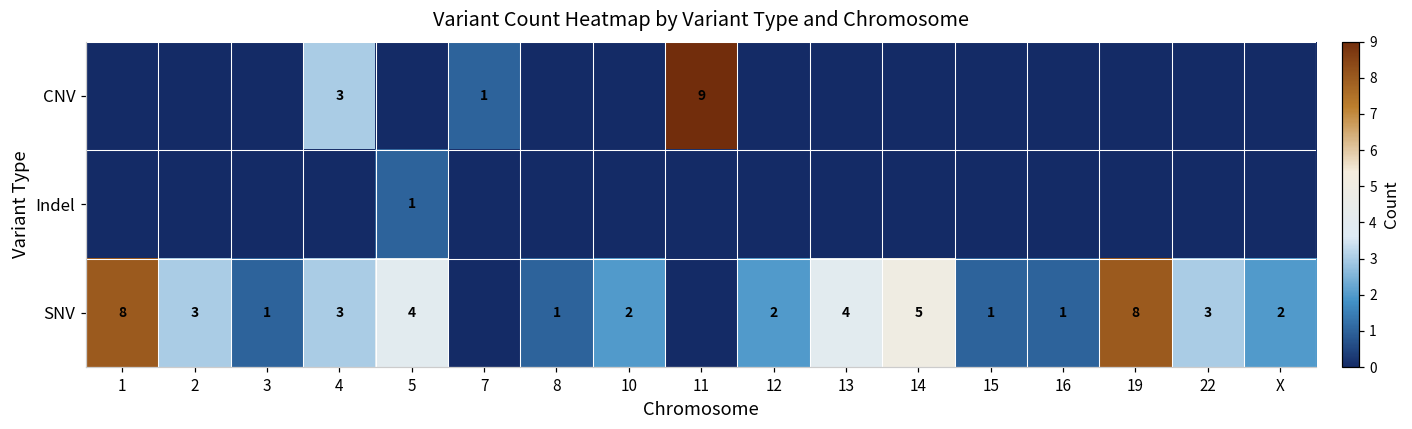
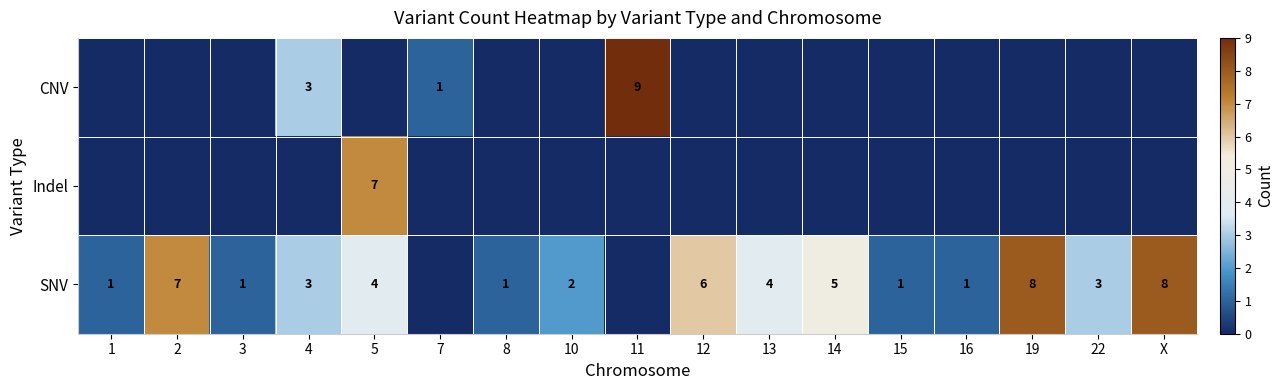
Indel, 5: 1 -> 7
SNV, 1: 8 -> 1
SNV, 2: 3 -> 7
SNV, 12: 2 -> 6
SNV, X: 2 -> 8
